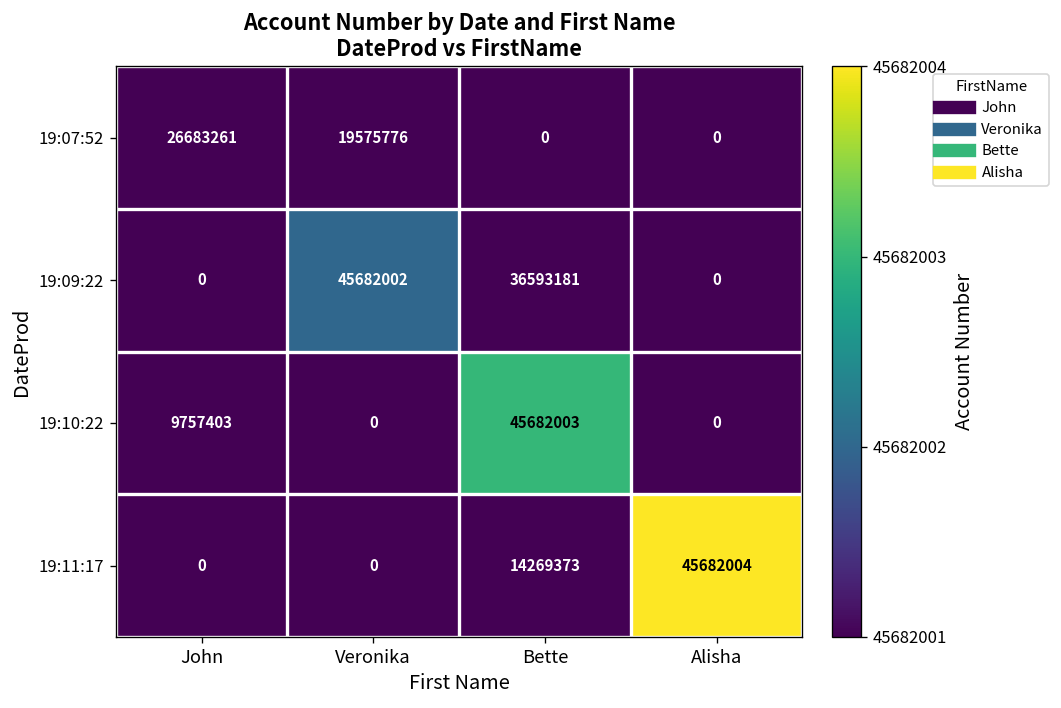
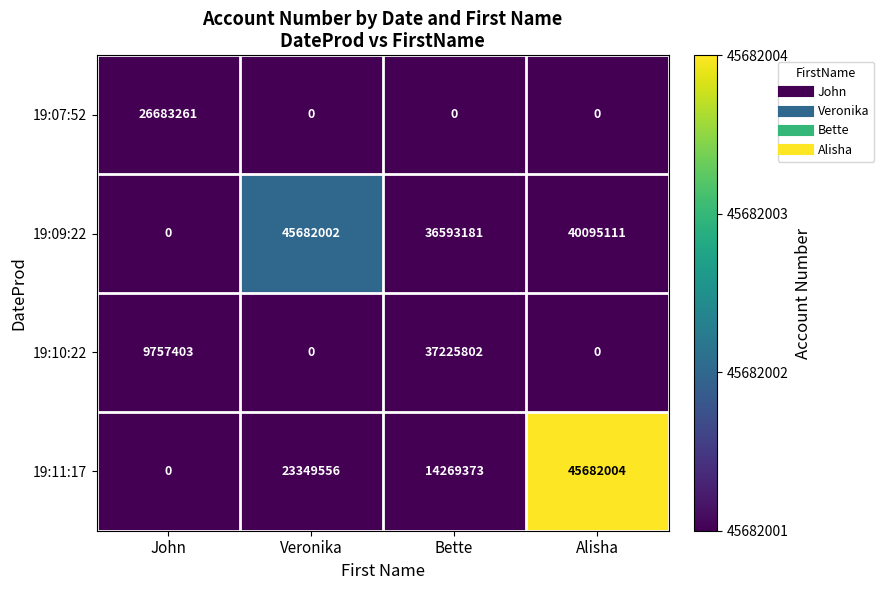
19:07:52, Veronika: 19575776 -> 0
19:09:22, Alisha: 0 -> 40095111
19:10:22, Bette: 45682003 -> 37225802
19:11:17, Veronika: 0 -> 23349556
